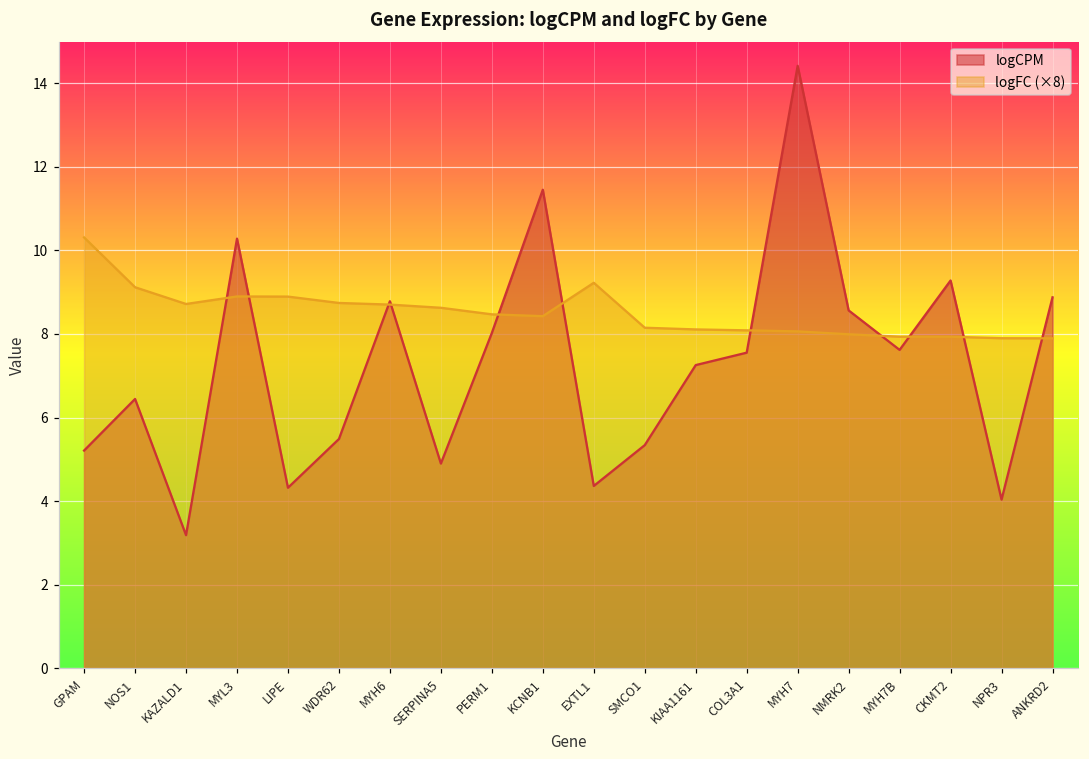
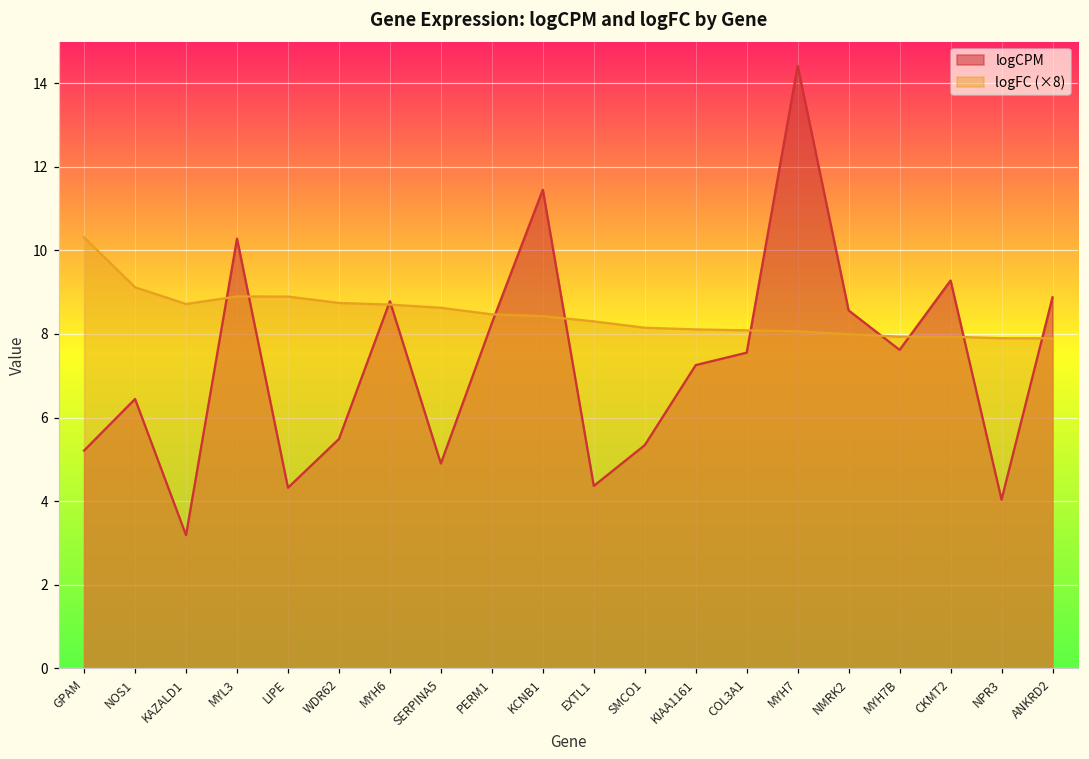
logCPM, PERM1: 8.0 -> 8.3
logFC (×8), EXTL1: 9.2 -> 8.3
